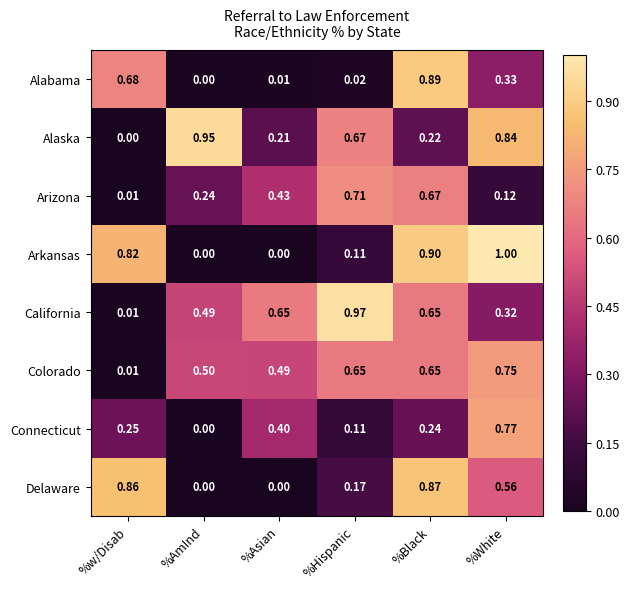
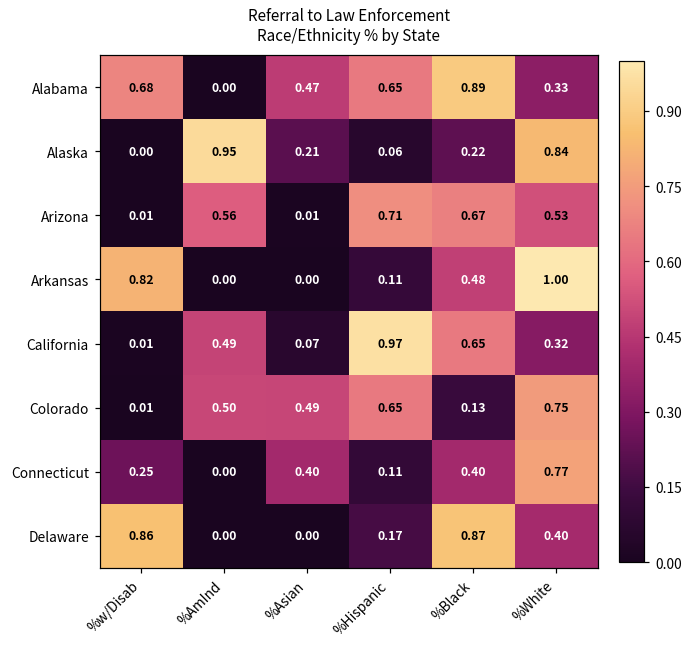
Alabama, %Asian: 0.01 -> 0.47
Alabama, %Hispanic: 0.02 -> 0.65
Alaska, %Hispanic: 0.67 -> 0.06
Arizona, %AmInd: 0.24 -> 0.56
Arizona, %Asian: 0.43 -> 0.01
Arizona, %White: 0.12 -> 0.53
Arkansas, %Black: 0.90 -> 0.48
California, %Asian: 0.65 -> 0.07
Colorado, %Black: 0.65 -> 0.13
Connecticut, %Black: 0.24 -> 0.40
Delaware, %White: 0.56 -> 0.40
